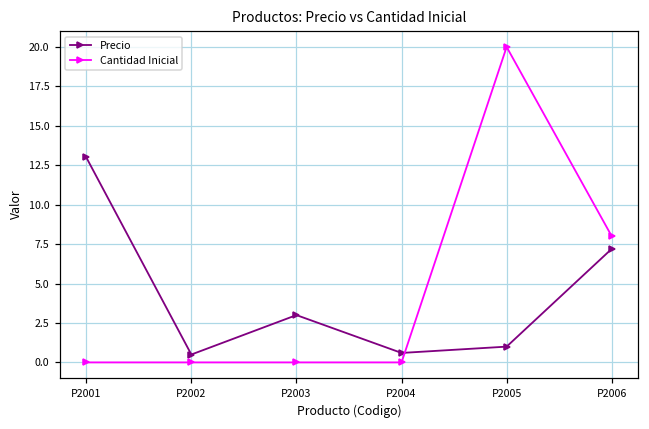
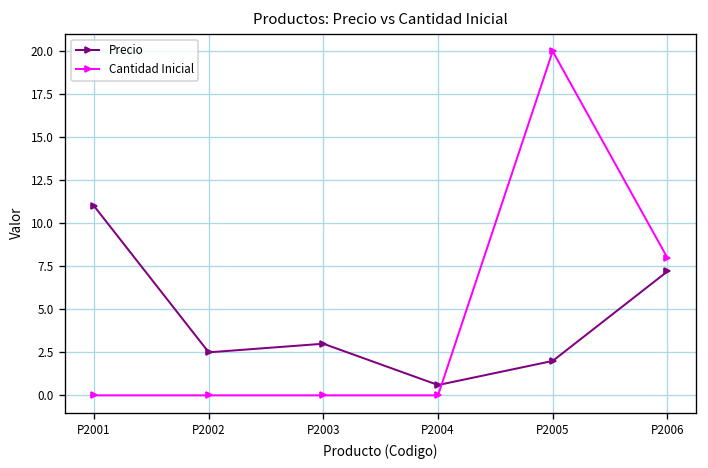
Precio, P2001: 13 -> 11
Precio, P2002: 0.5 -> 2.5
Precio, P2005: 1 -> 2
